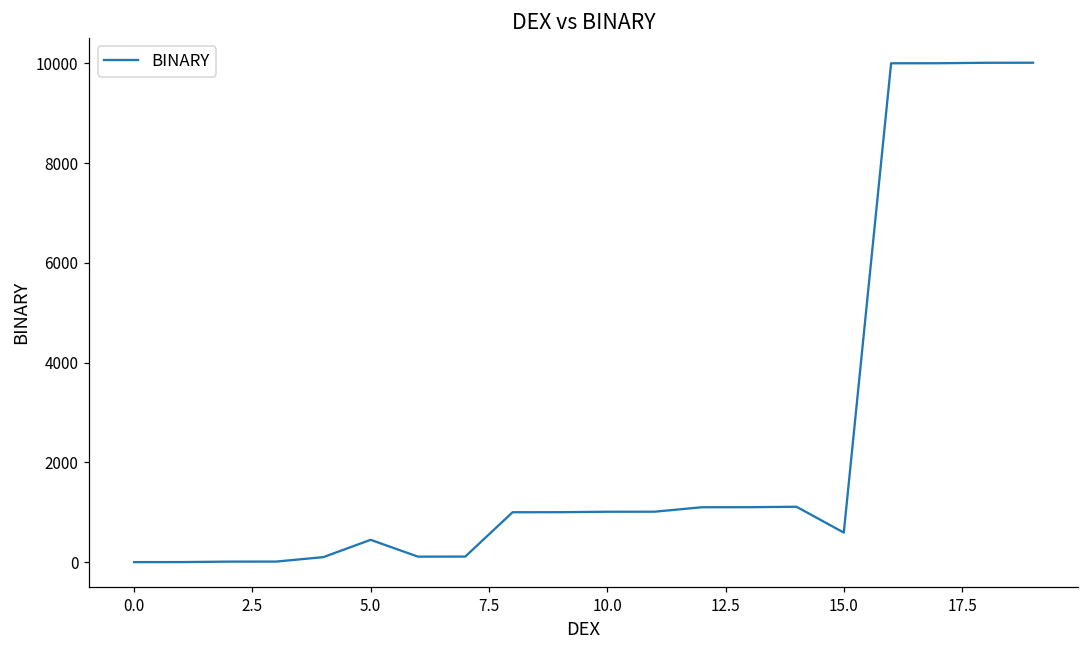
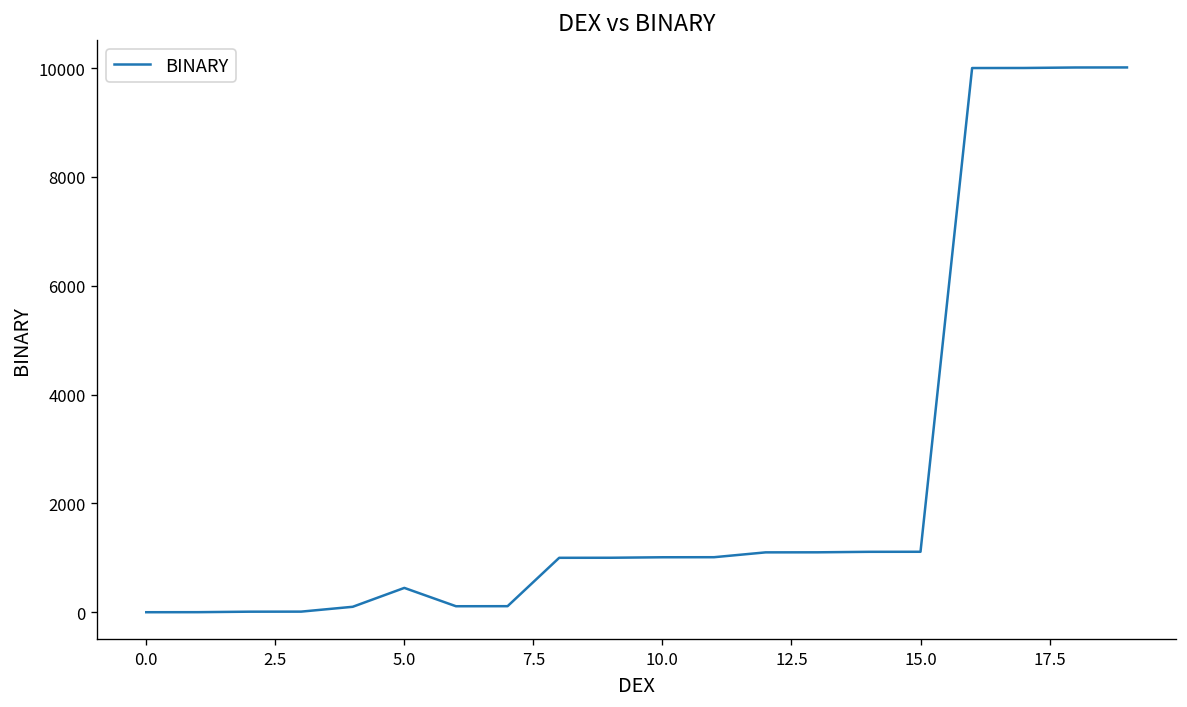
15.0: 600 -> 1100
